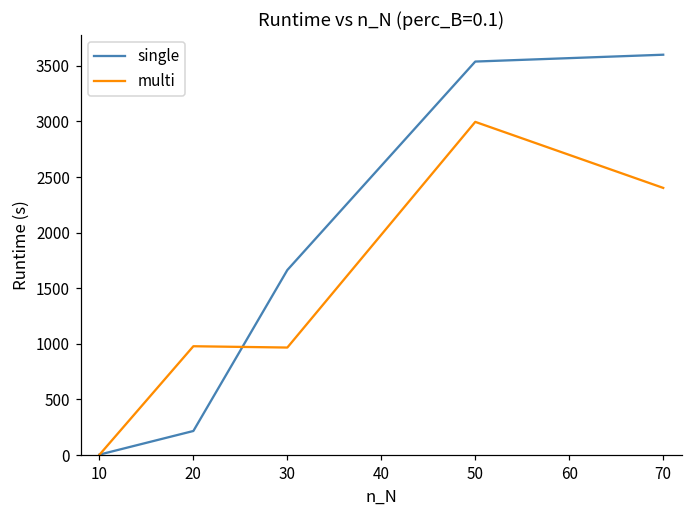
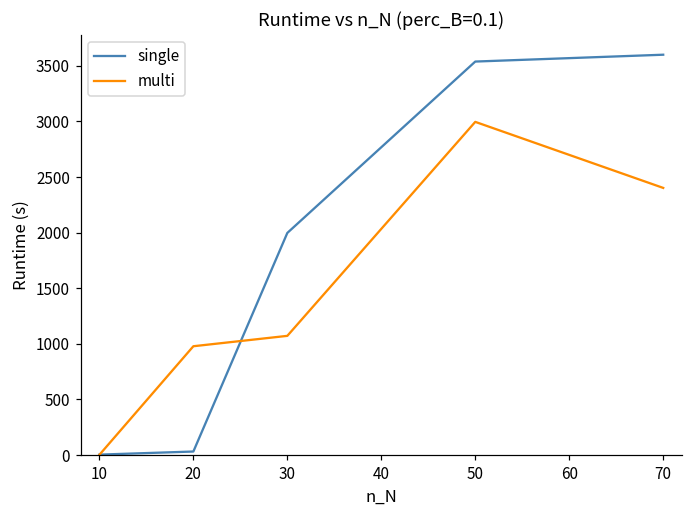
single, 20: 220 -> 30
single, 30: 1660 -> 2000
multi, 30: 970 -> 1070
